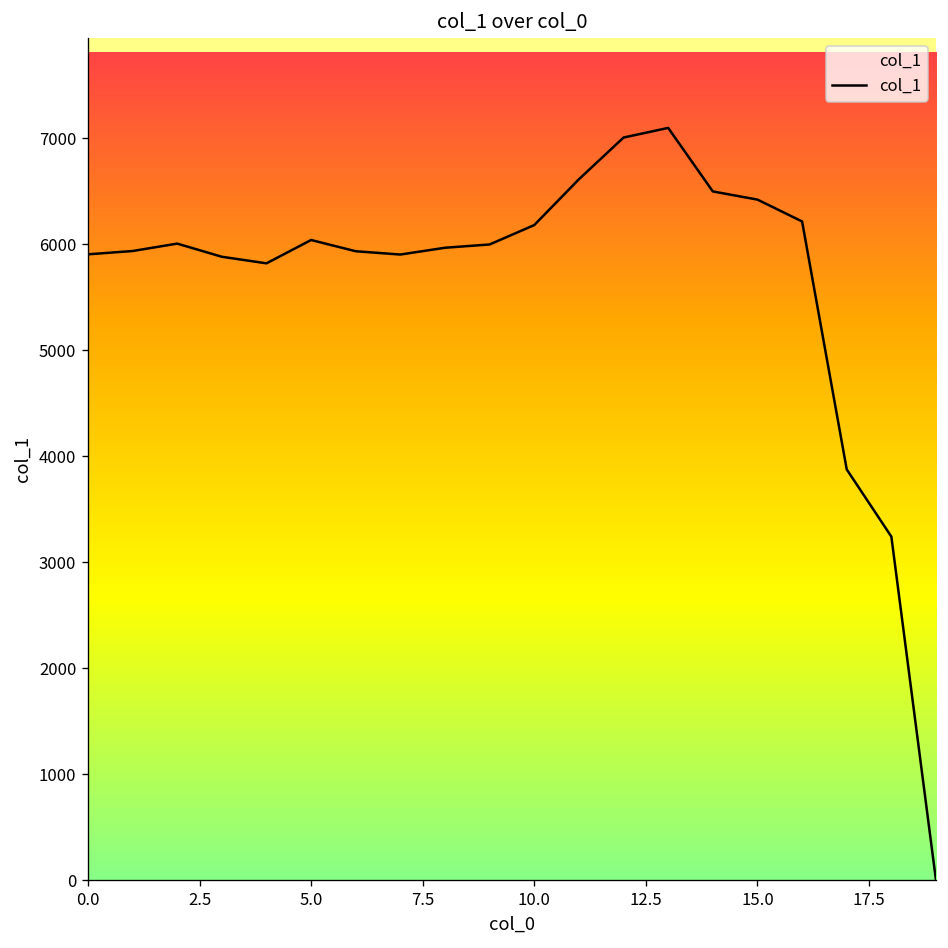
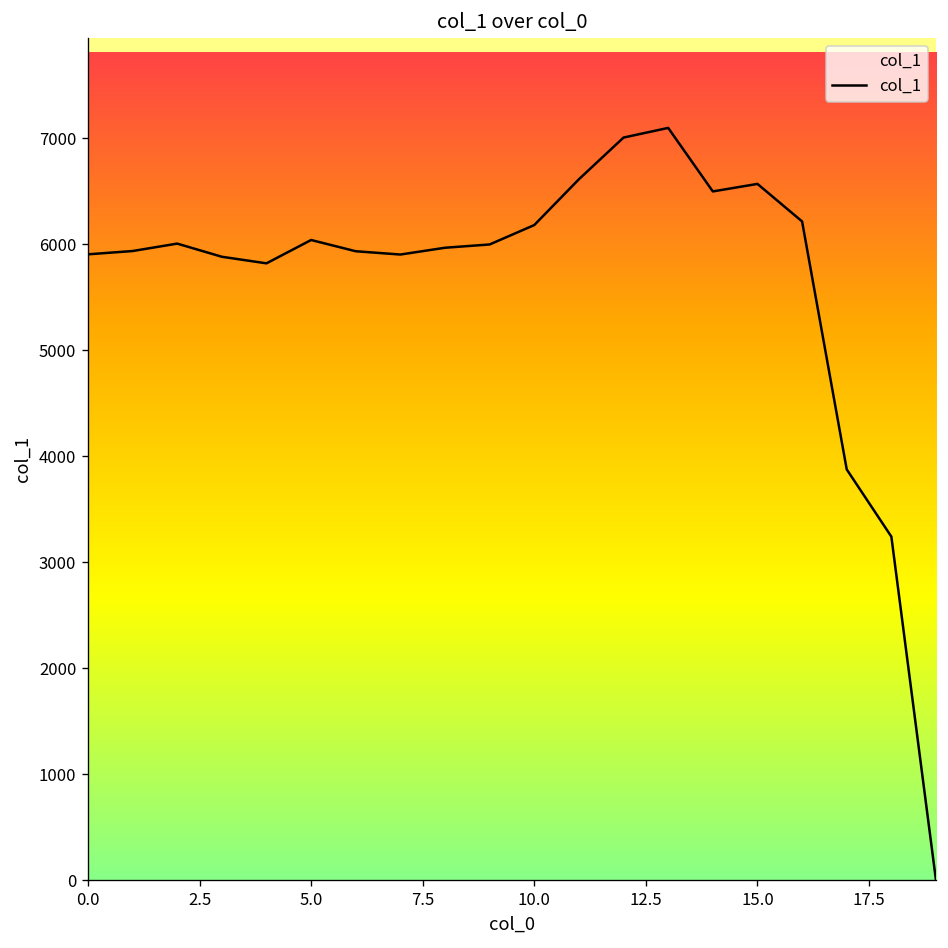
15.0: 6400 -> 6600
